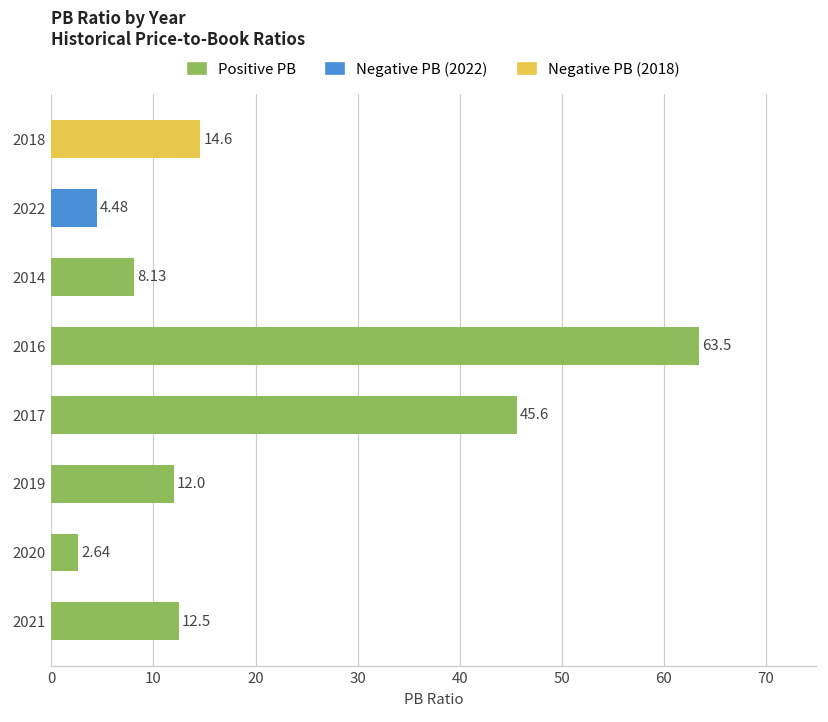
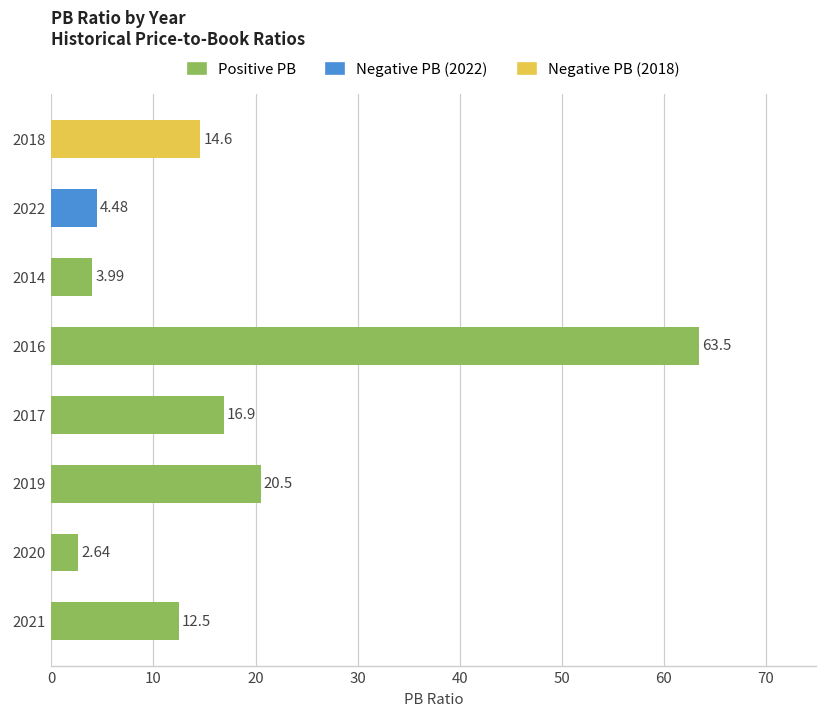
2014: 8.13 -> 3.99
2017: 45.6 -> 16.9
2019: 12.0 -> 20.5
